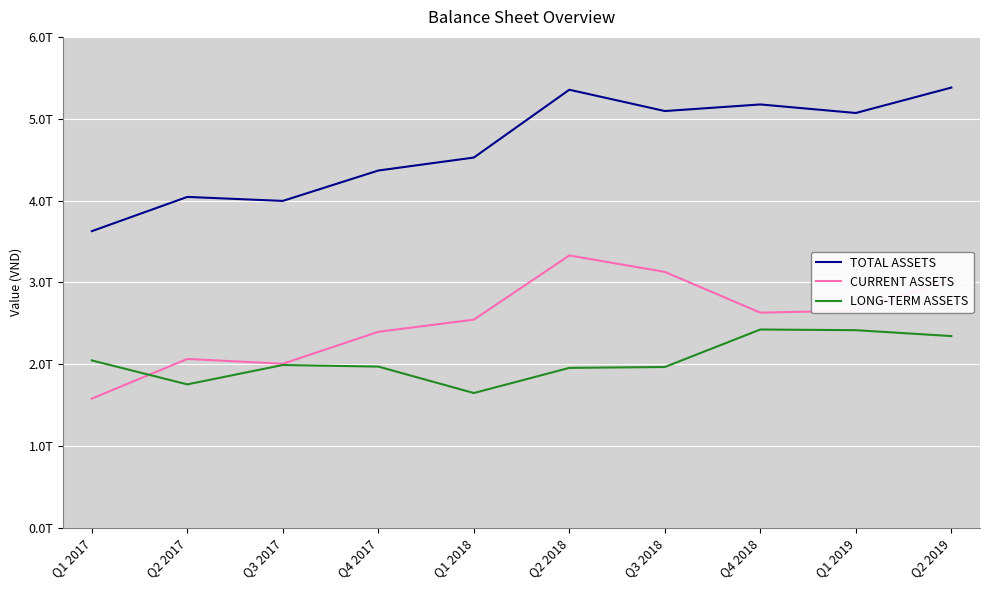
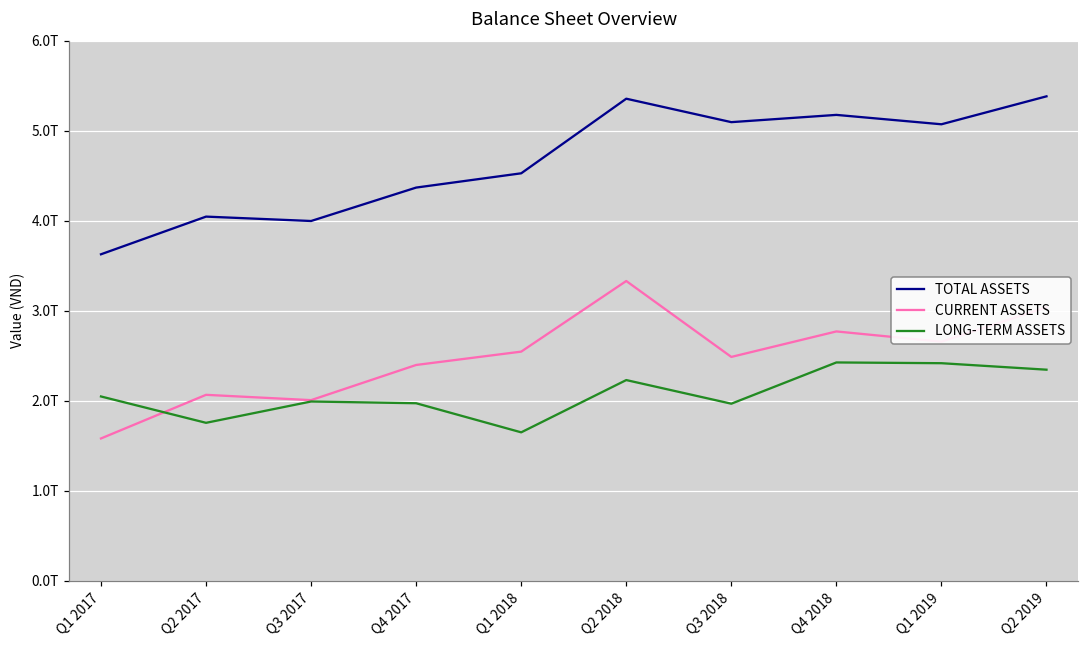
LONG-TERM ASSETS, Q2 2018: 2.0T -> 2.2T
CURRENT ASSETS, Q3 2018: 3.1T -> 2.5T
CURRENT ASSETS, Q4 2018: 2.6T -> 2.8T
